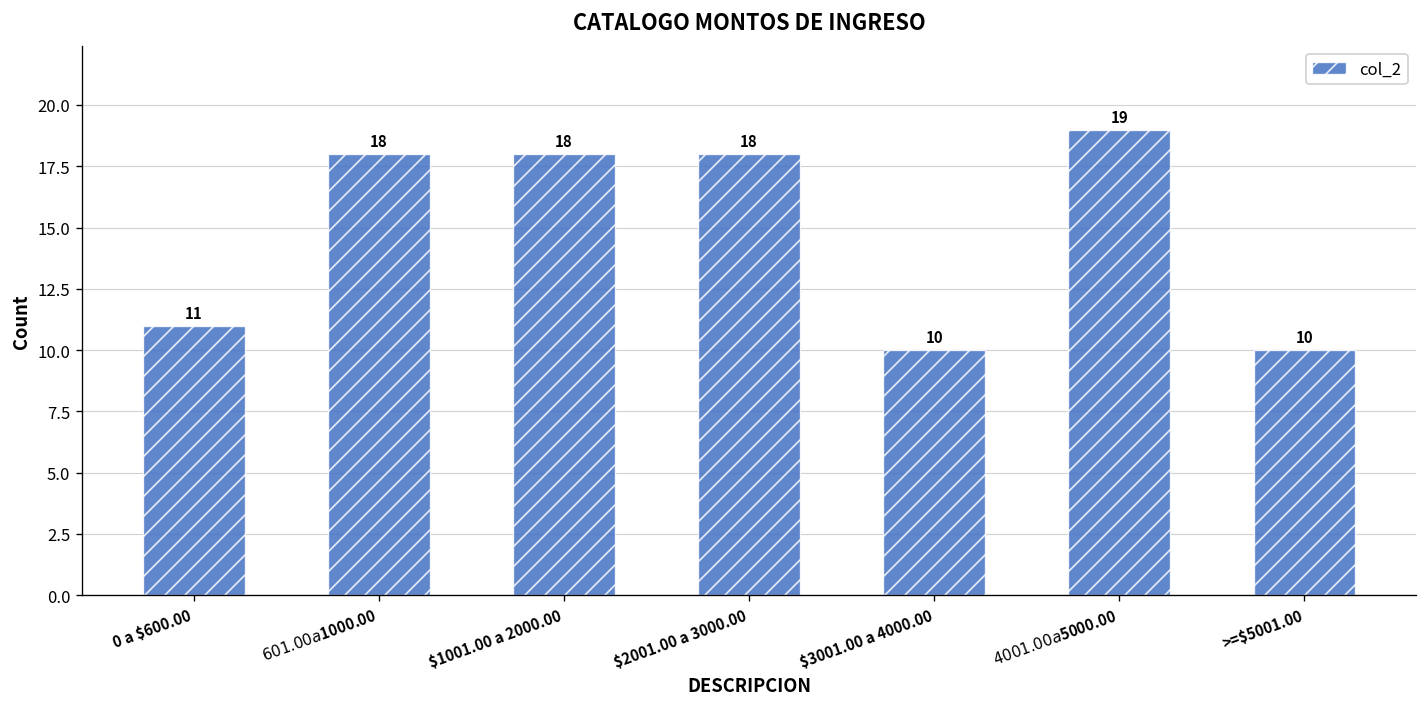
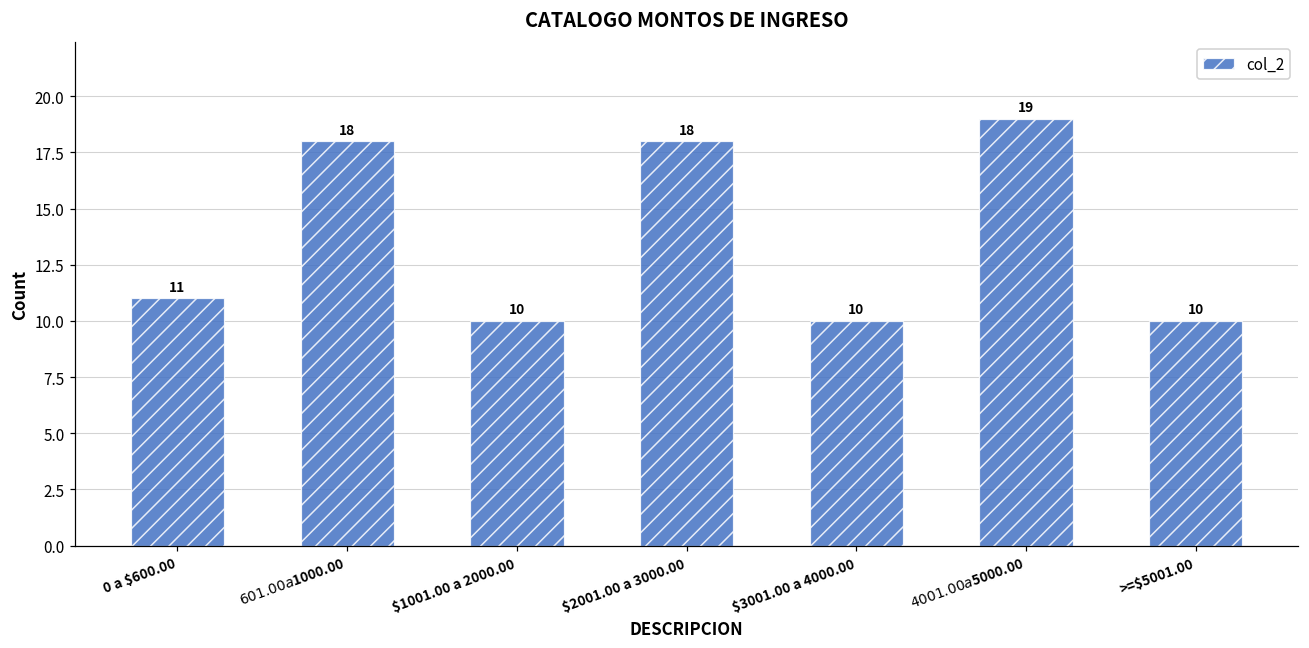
$1001.00 a 2000.00: 18 -> 10
